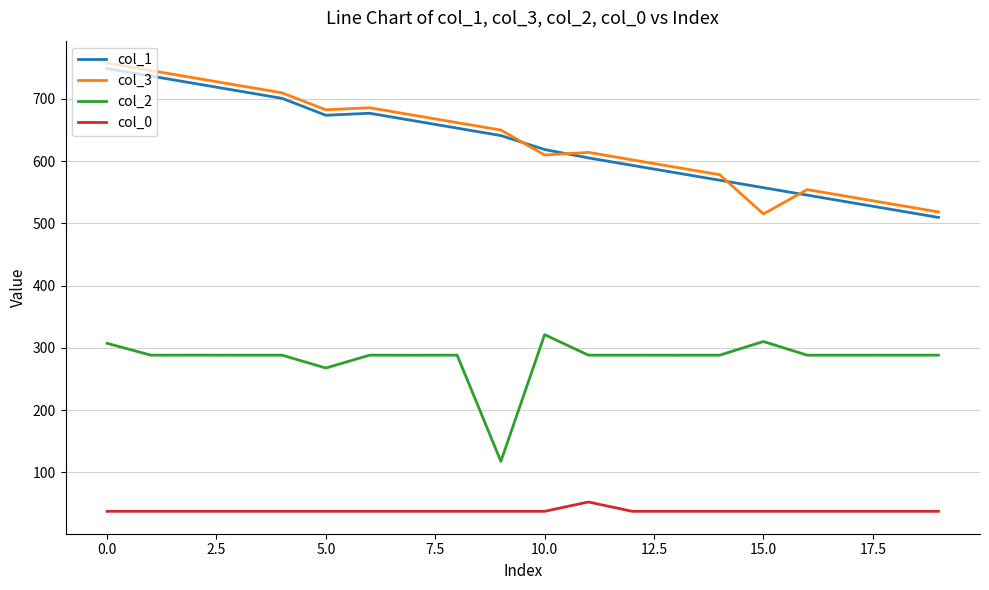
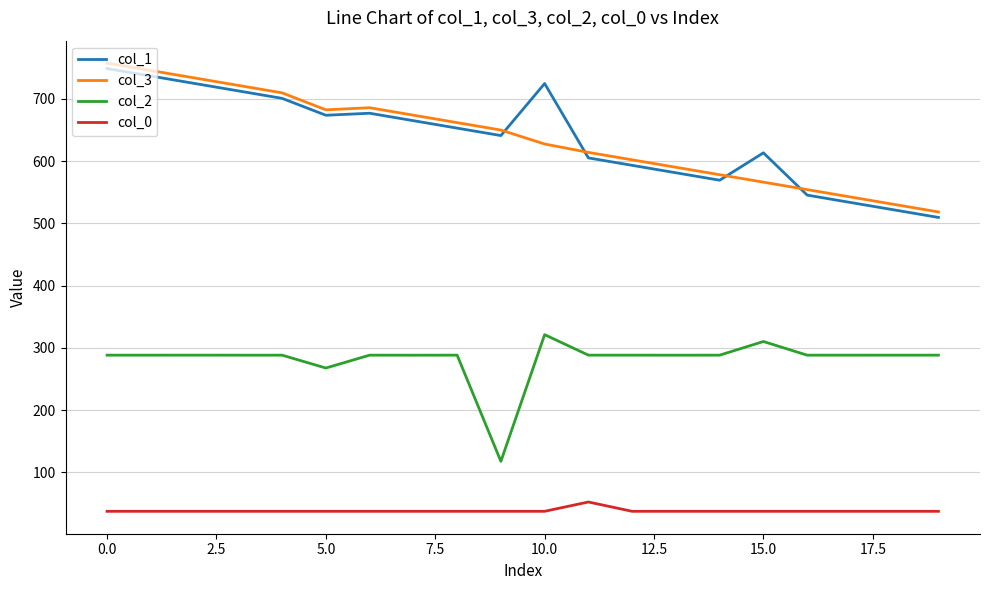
col_2, 0.0: 310 -> 290
col_1, 10.0: 620 -> 720
col_3, 10.0: 610 -> 630
col_1, 15.0: 560 -> 610
col_3, 15.0: 520 -> 570
